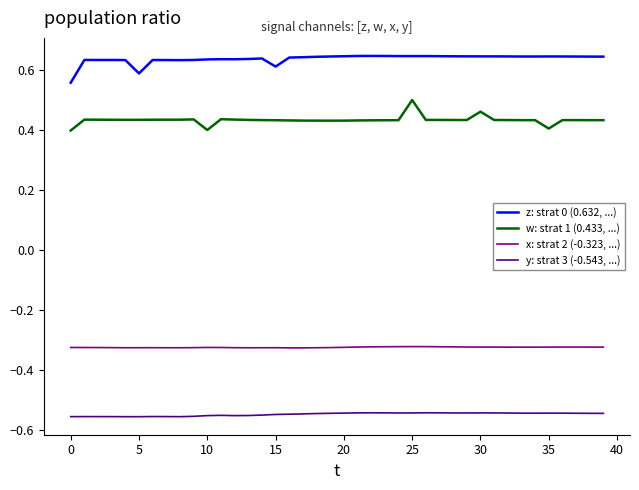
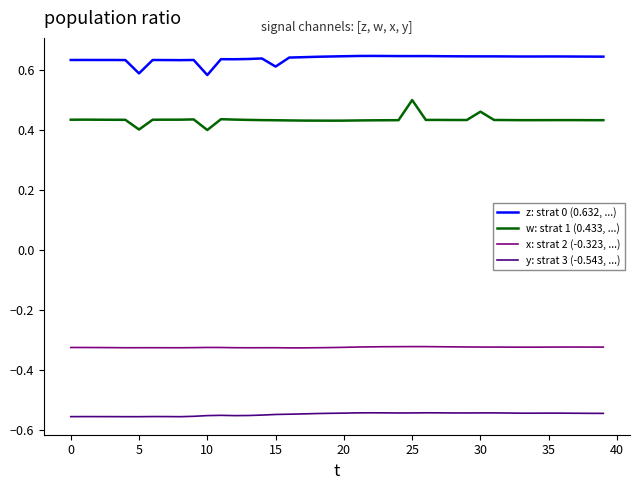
z: strat 0 (0.632, ...), 0: 0.56 -> 0.63
w: strat 1 (0.433, ...), 0: 0.40 -> 0.43
w: strat 1 (0.433, ...), 5: 0.43 -> 0.40
z: strat 0 (0.632, ...), 10: 0.63 -> 0.58
w: strat 1 (0.433, ...), 35: 0.40 -> 0.43
